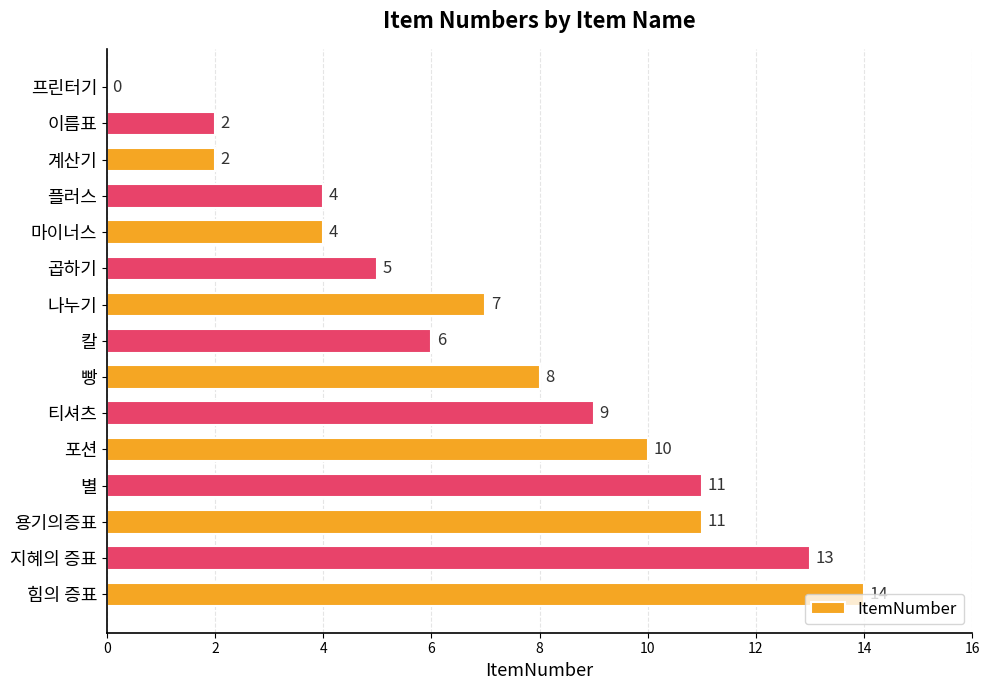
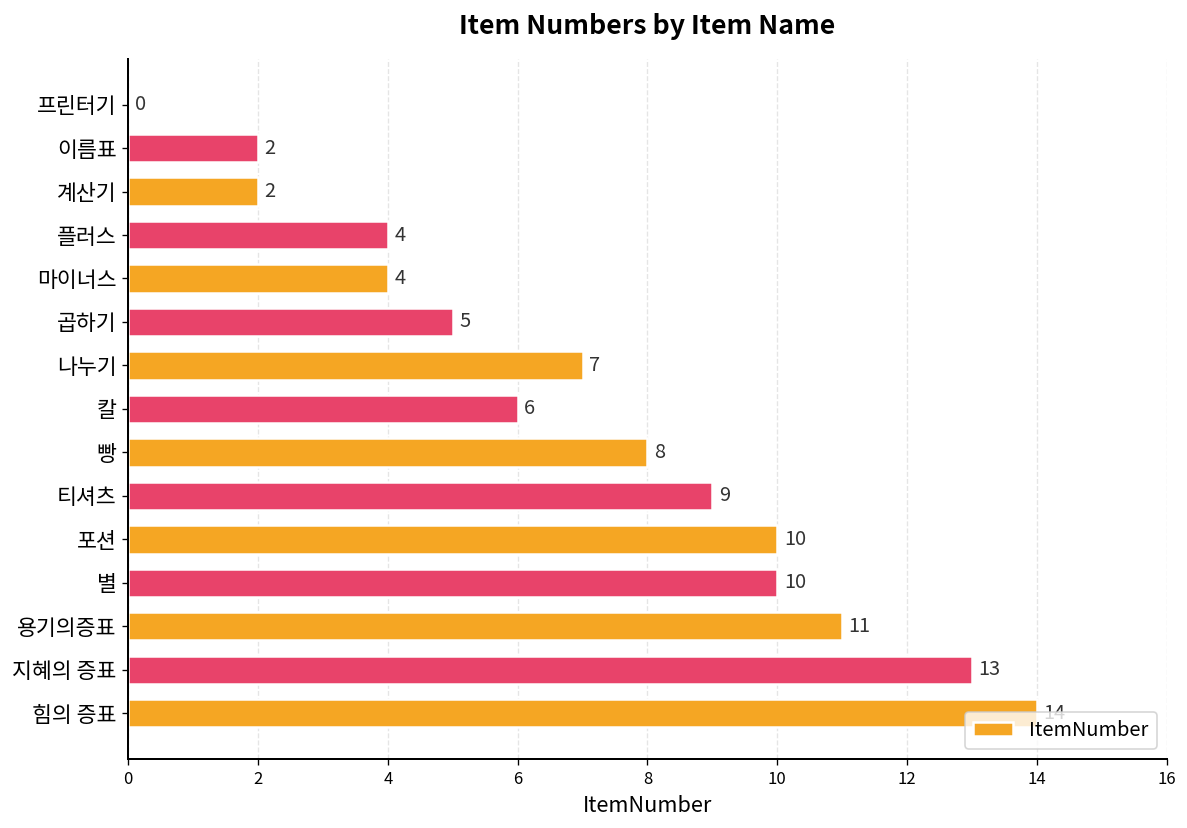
별: 11 -> 10
